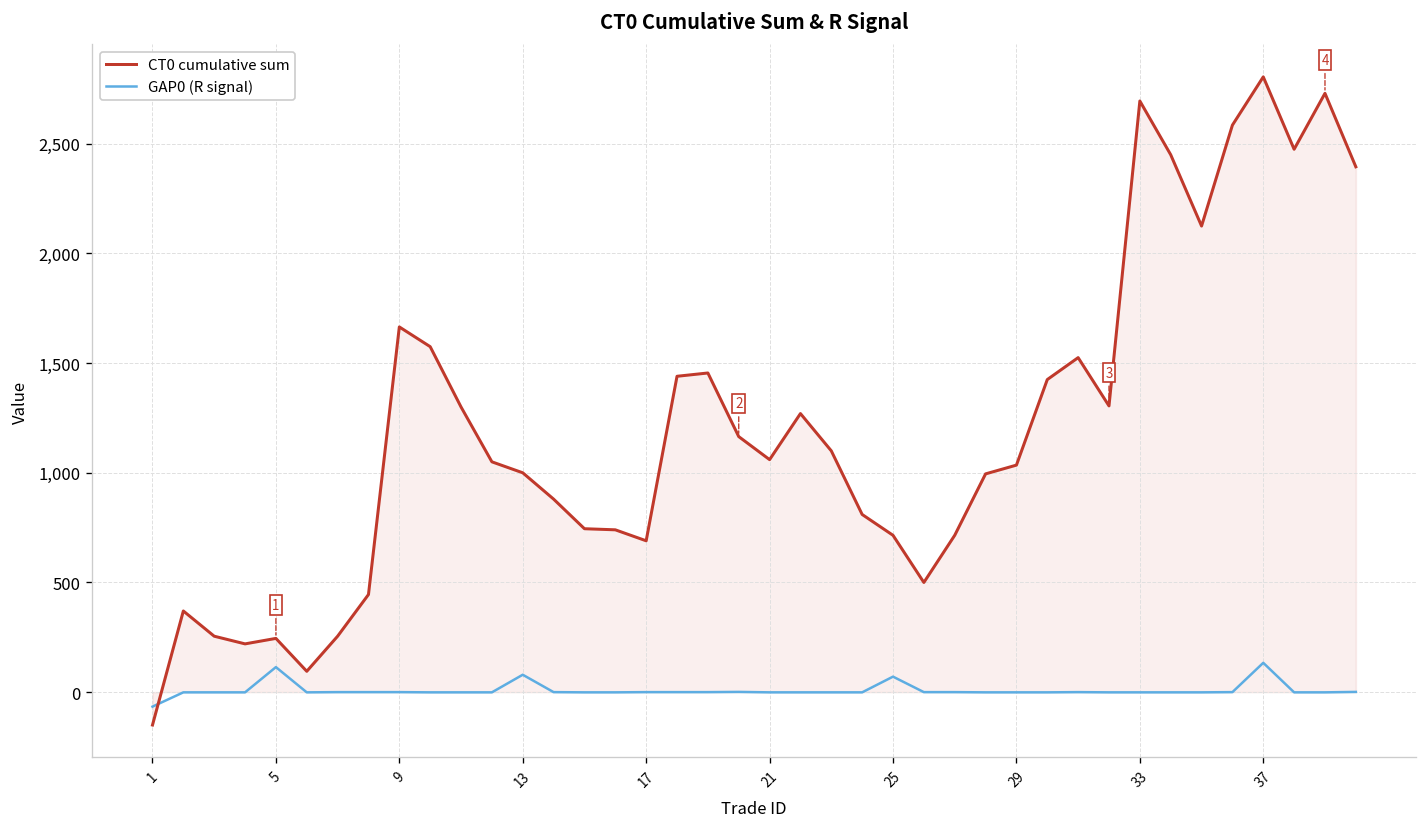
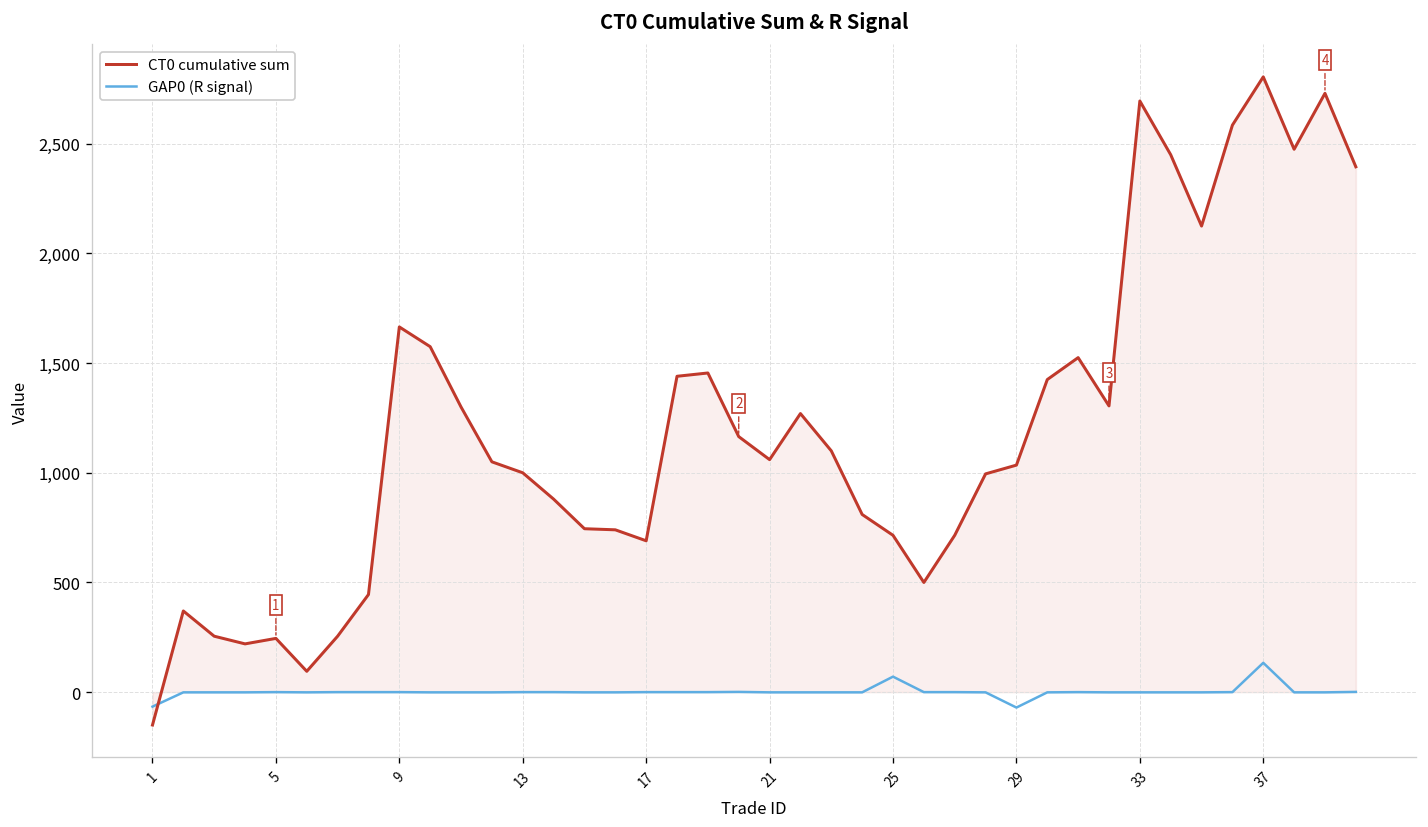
GAP0 (R signal), 5: 110 -> 0
GAP0 (R signal), 13: 80 -> 0
GAP0 (R signal), 29: 0 -> -70
